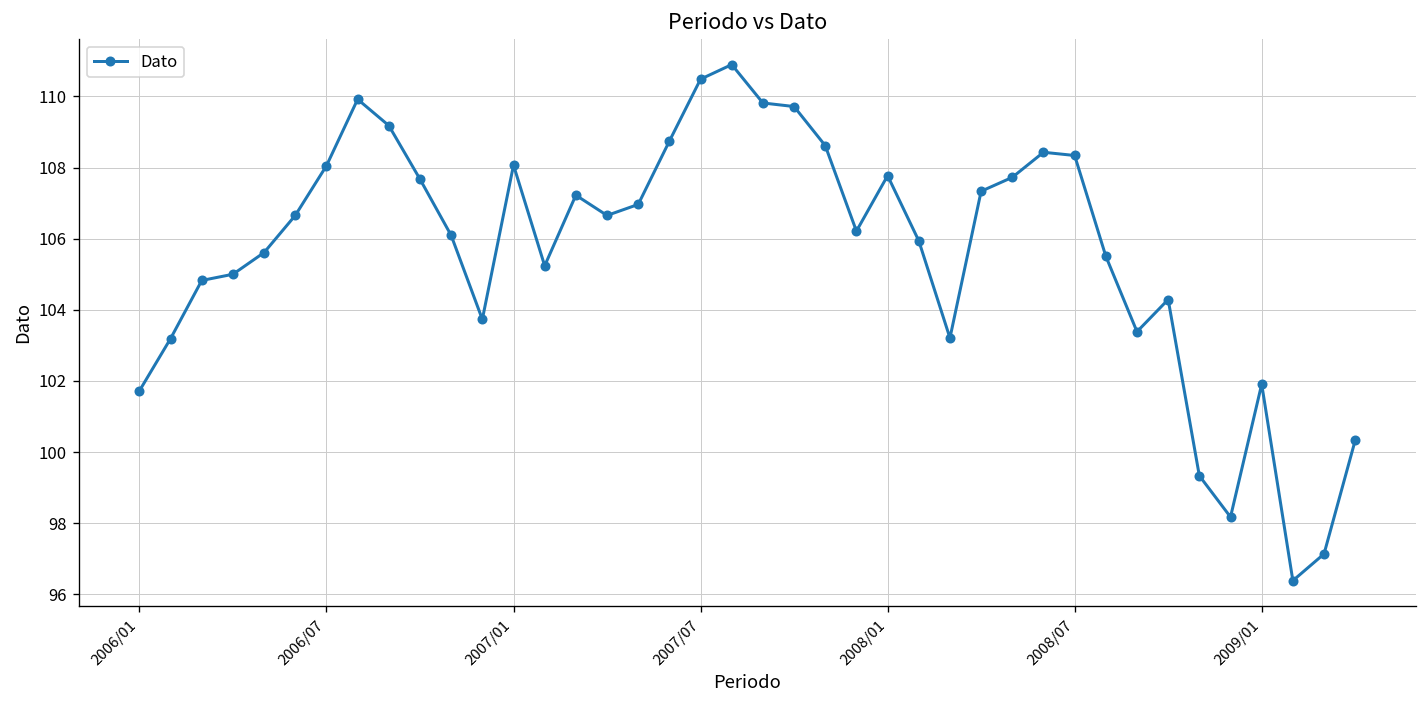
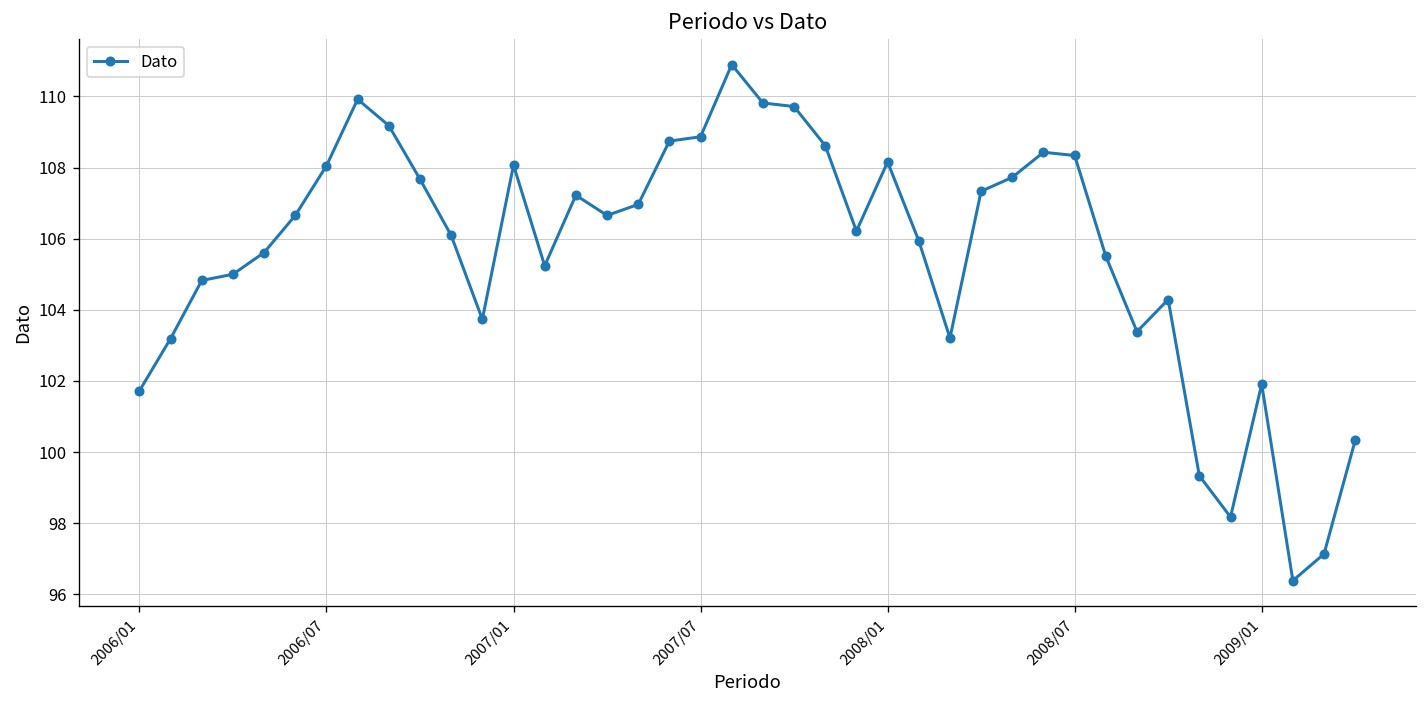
2007/07: 110.5 -> 108.9
2008/01: 107.8 -> 108.2
